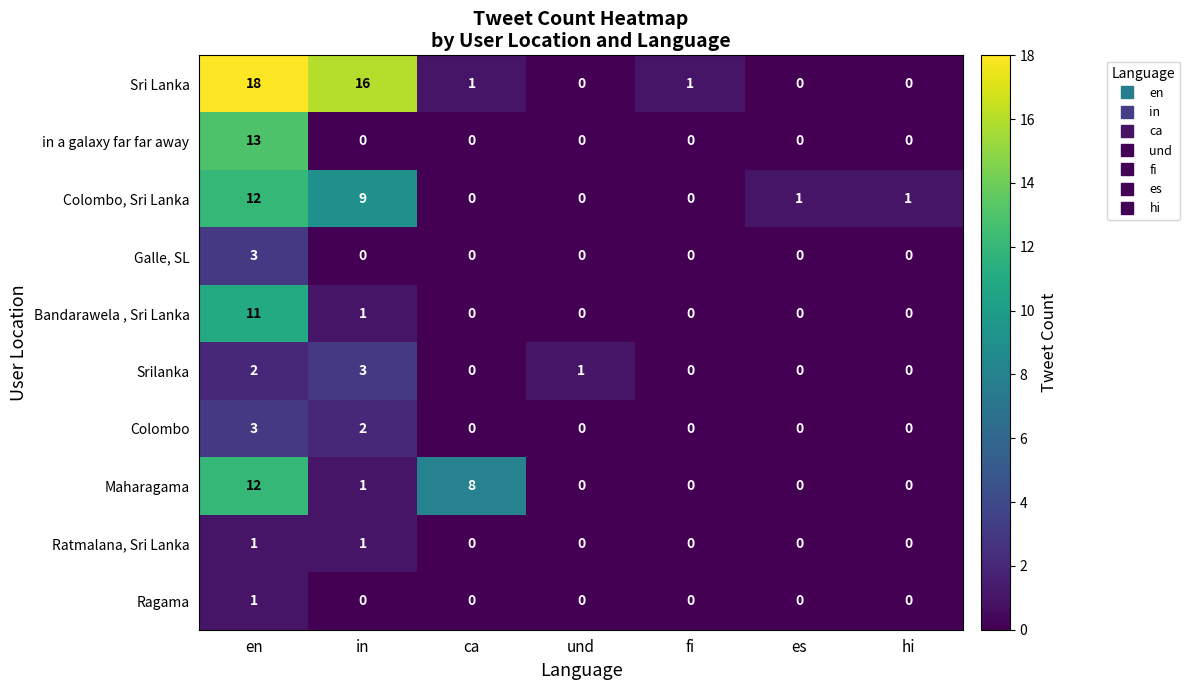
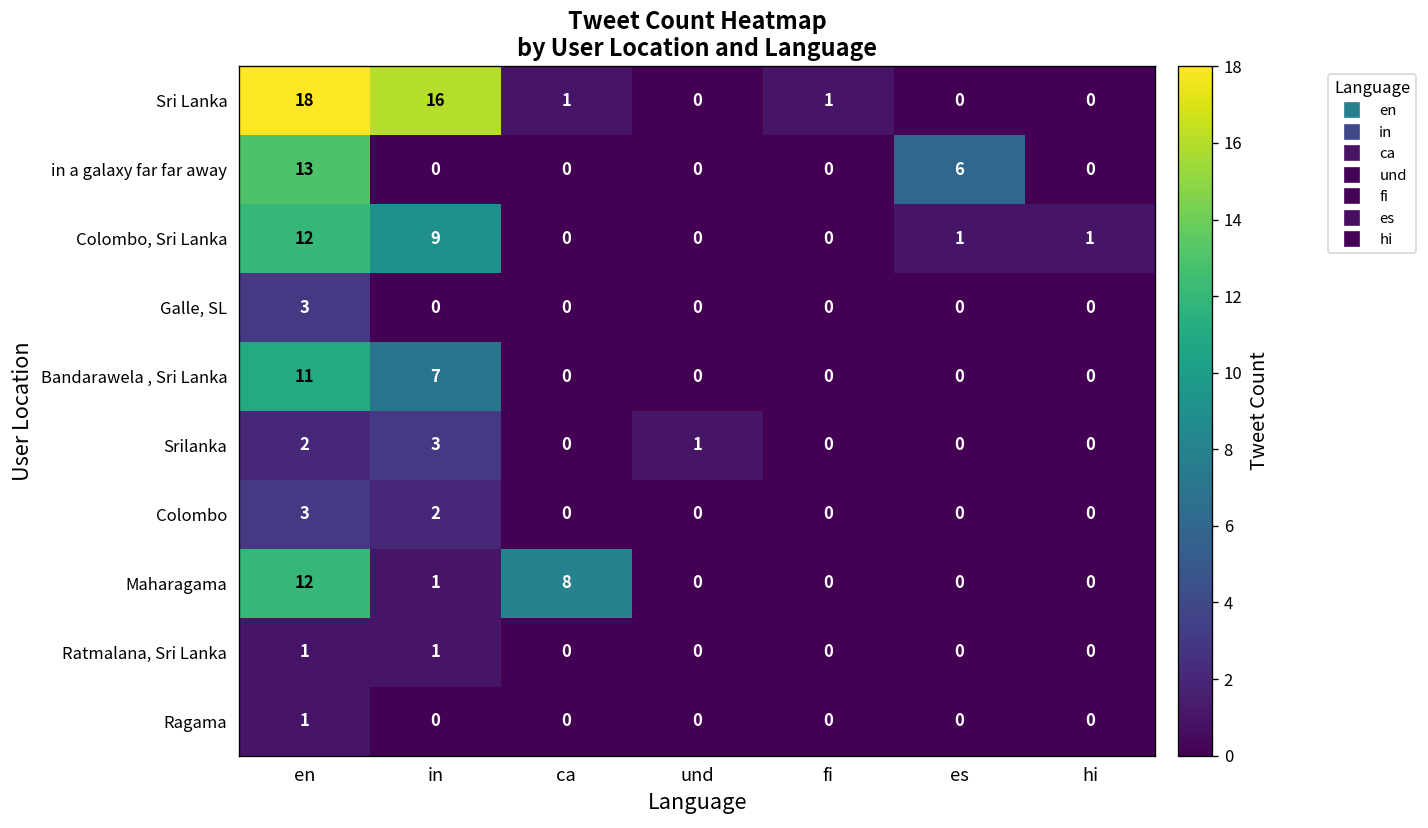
in a galaxy far far away, es: 0 -> 6
Bandarawela , Sri Lanka, in: 1 -> 7
